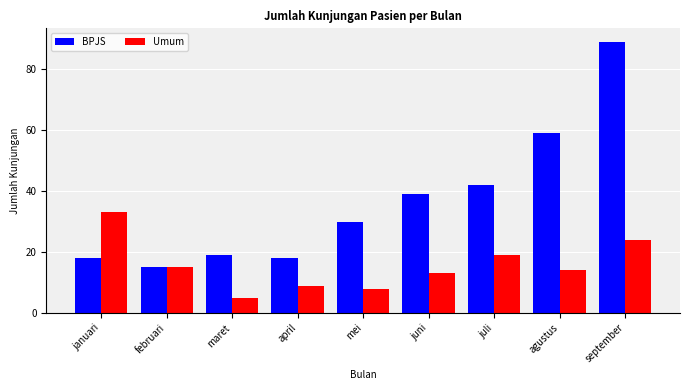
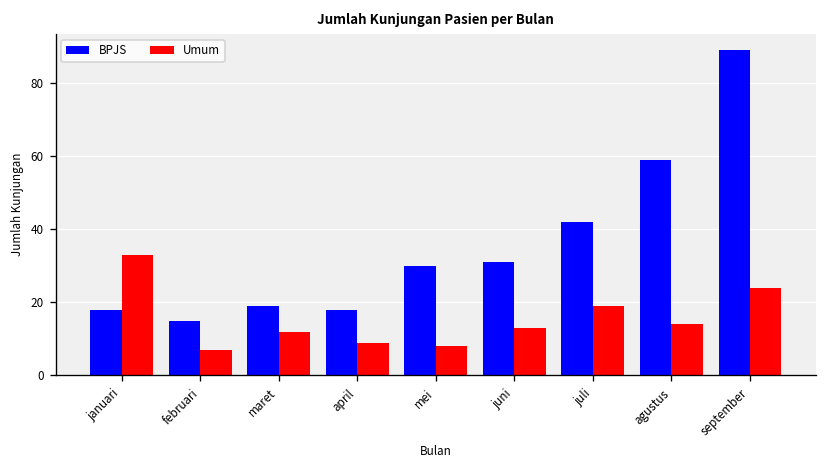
Umum, februari: 15 -> 7
Umum, maret: 5 -> 12
BPJS, juni: 39 -> 31
